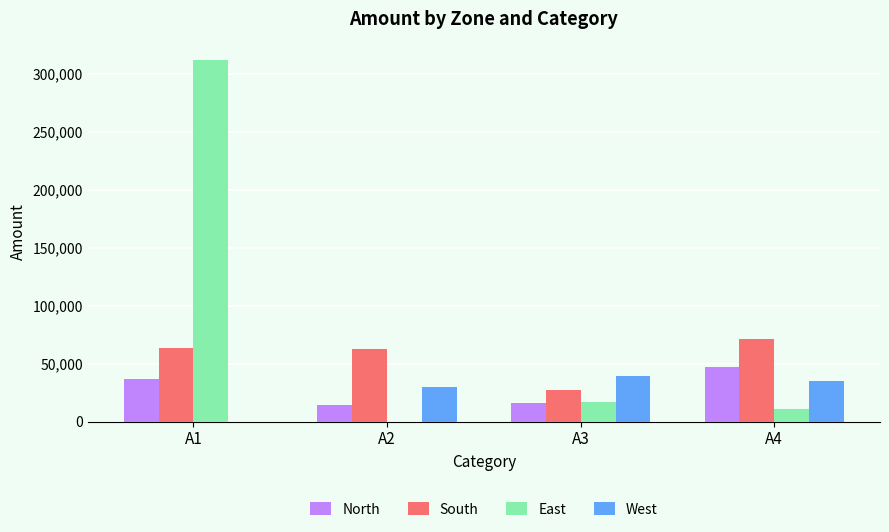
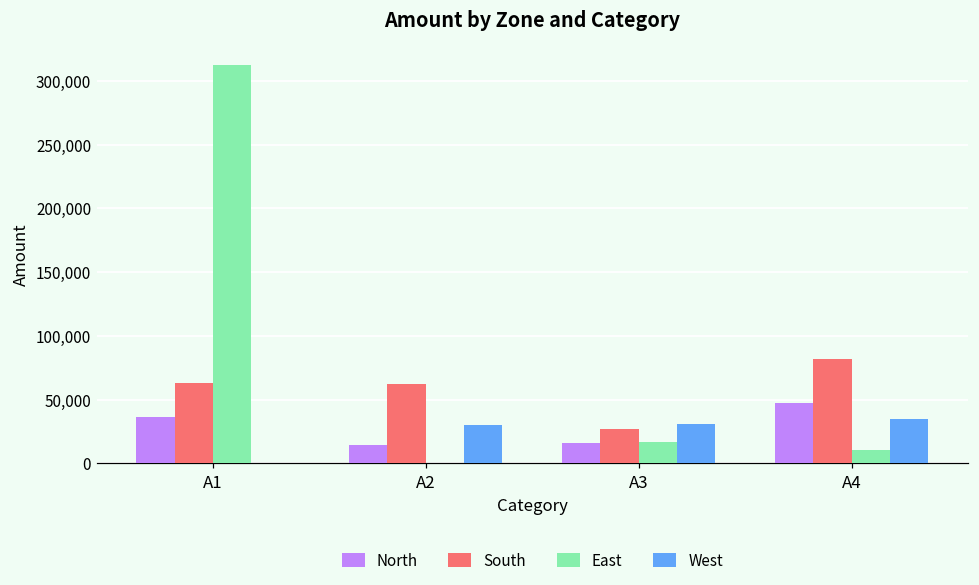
West, A3: 40,000 -> 31,000
South, A4: 71,000 -> 82,000
